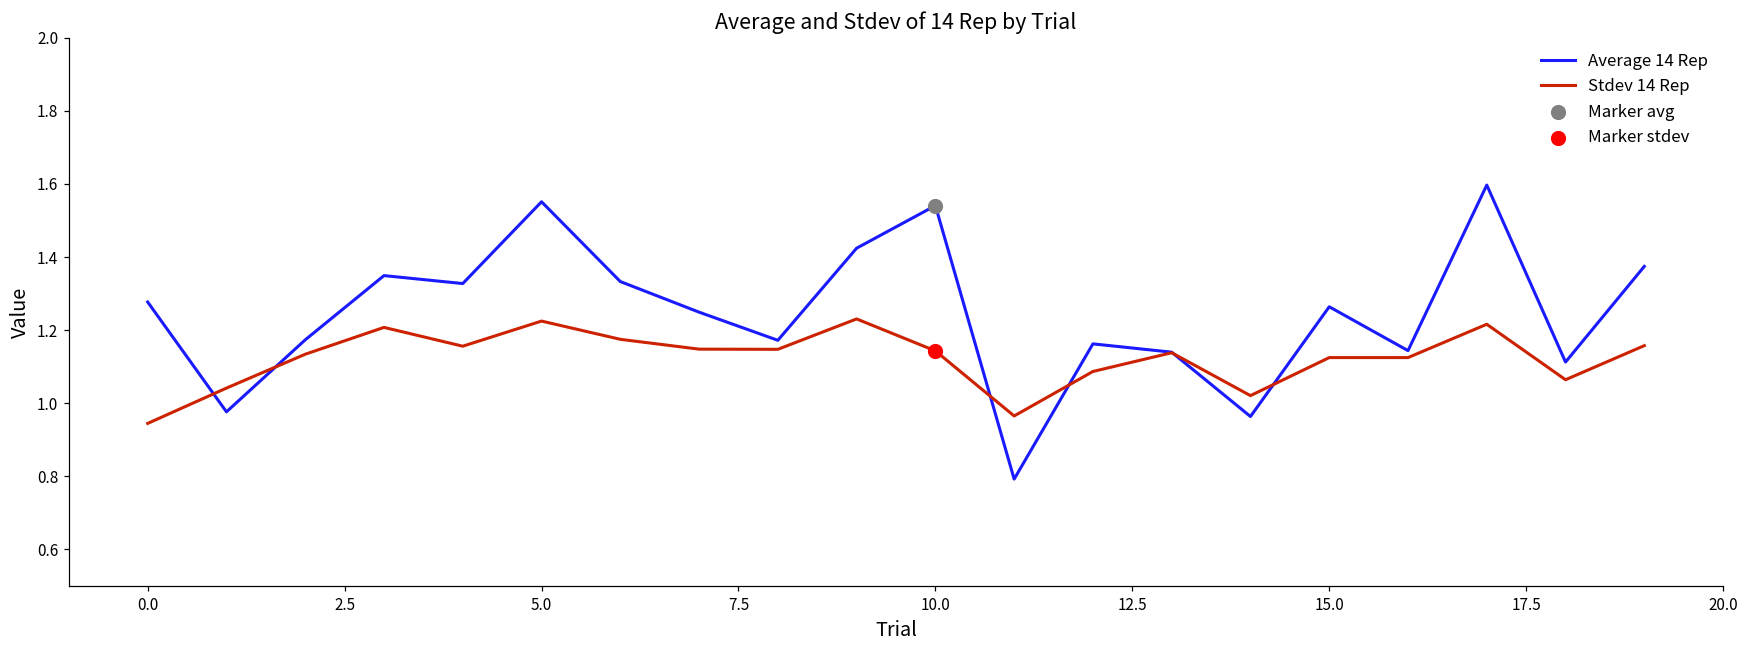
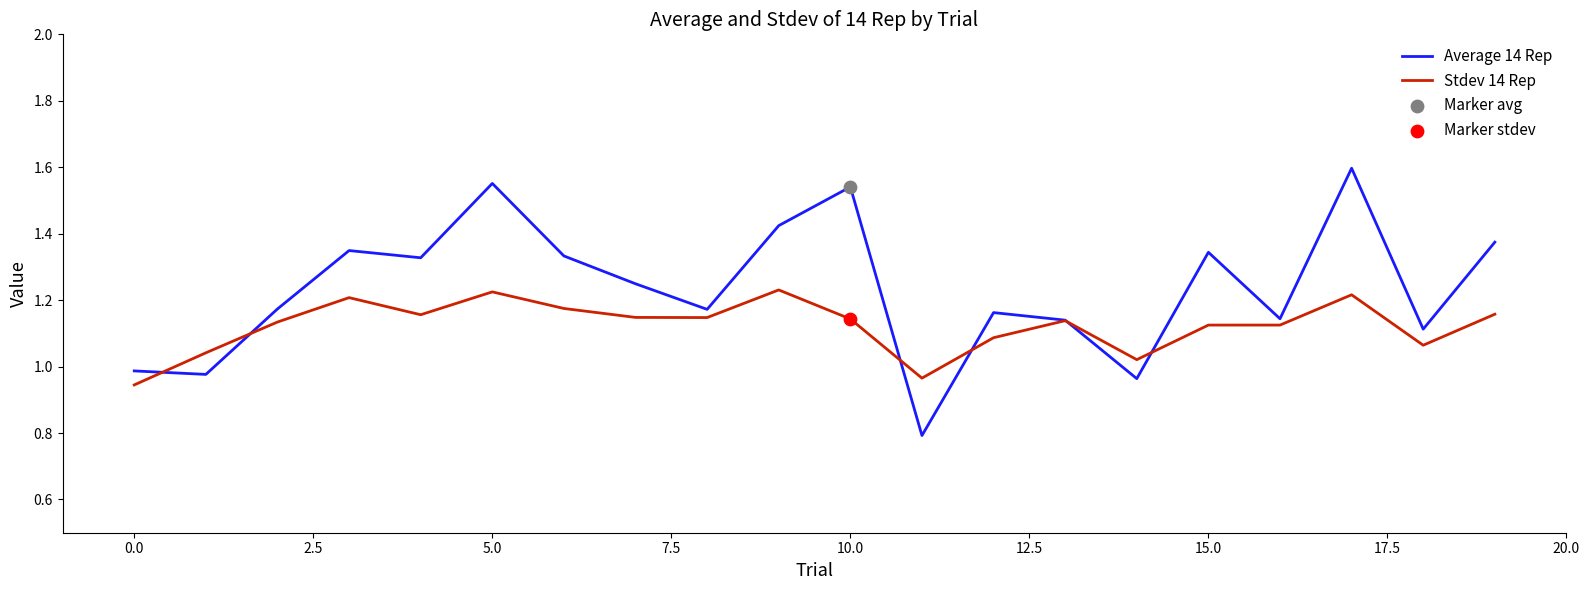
Average 14 Rep, 0.0: 1.28 -> 0.99
Average 14 Rep, 15.0: 1.26 -> 1.34
